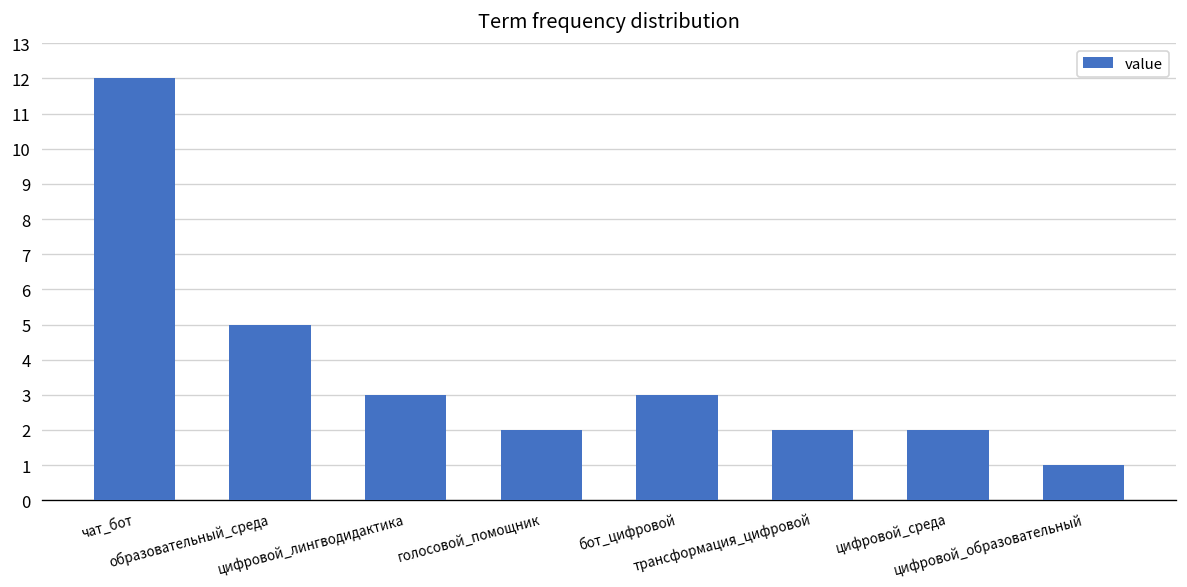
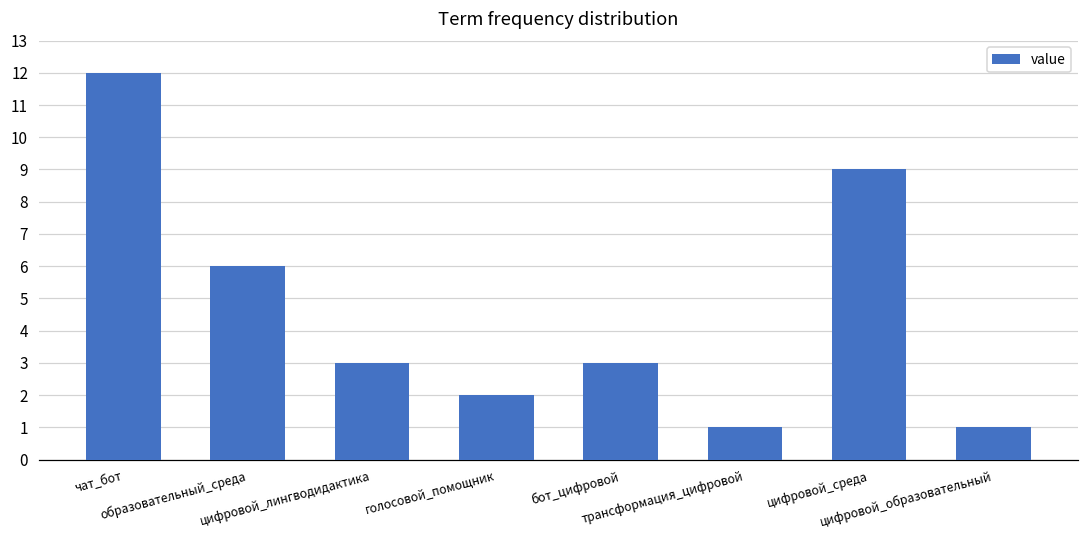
образовательный_среда: 5 -> 6
трансформация_цифровой: 2 -> 1
цифровой_среда: 2 -> 9
